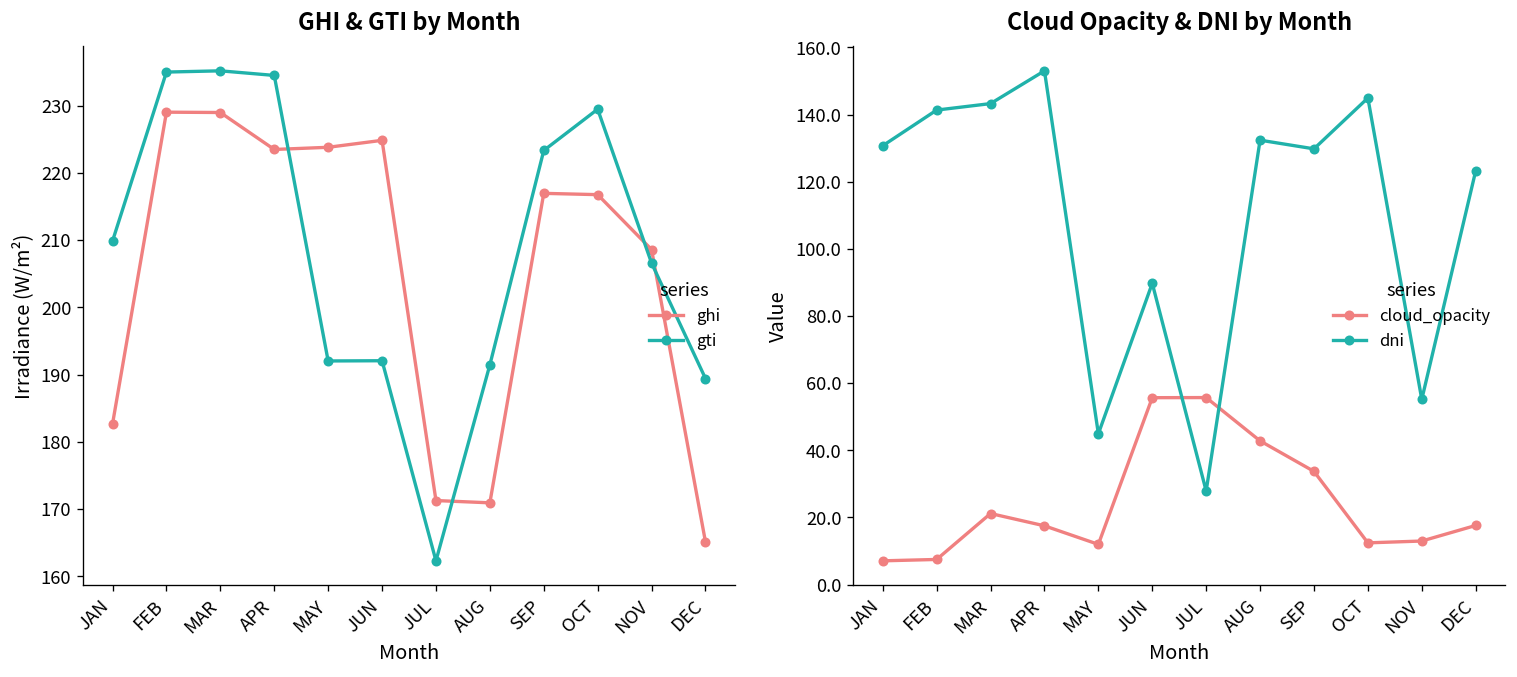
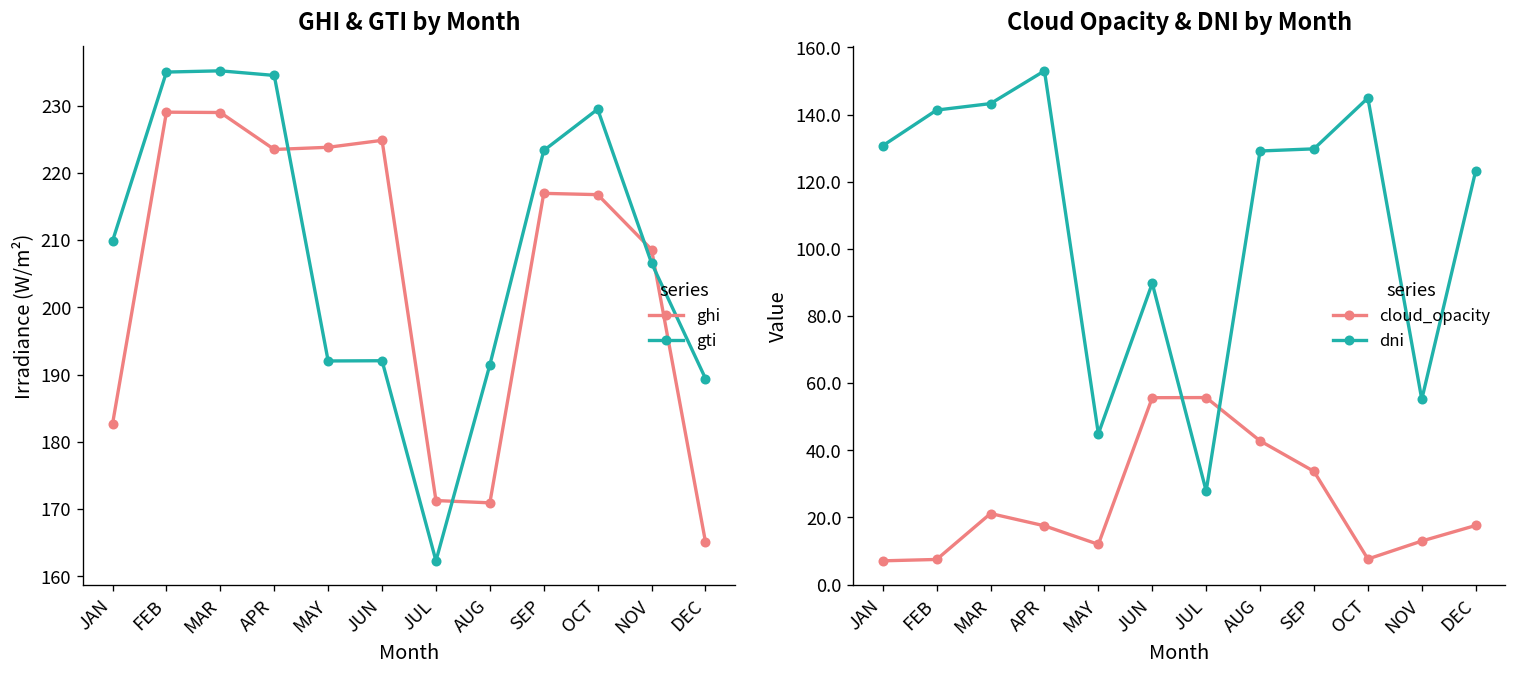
Cloud Opacity & DNI by Month, dni, AUG: 132 -> 129
Cloud Opacity & DNI by Month, cloud_opacity, OCT: 12 -> 8
